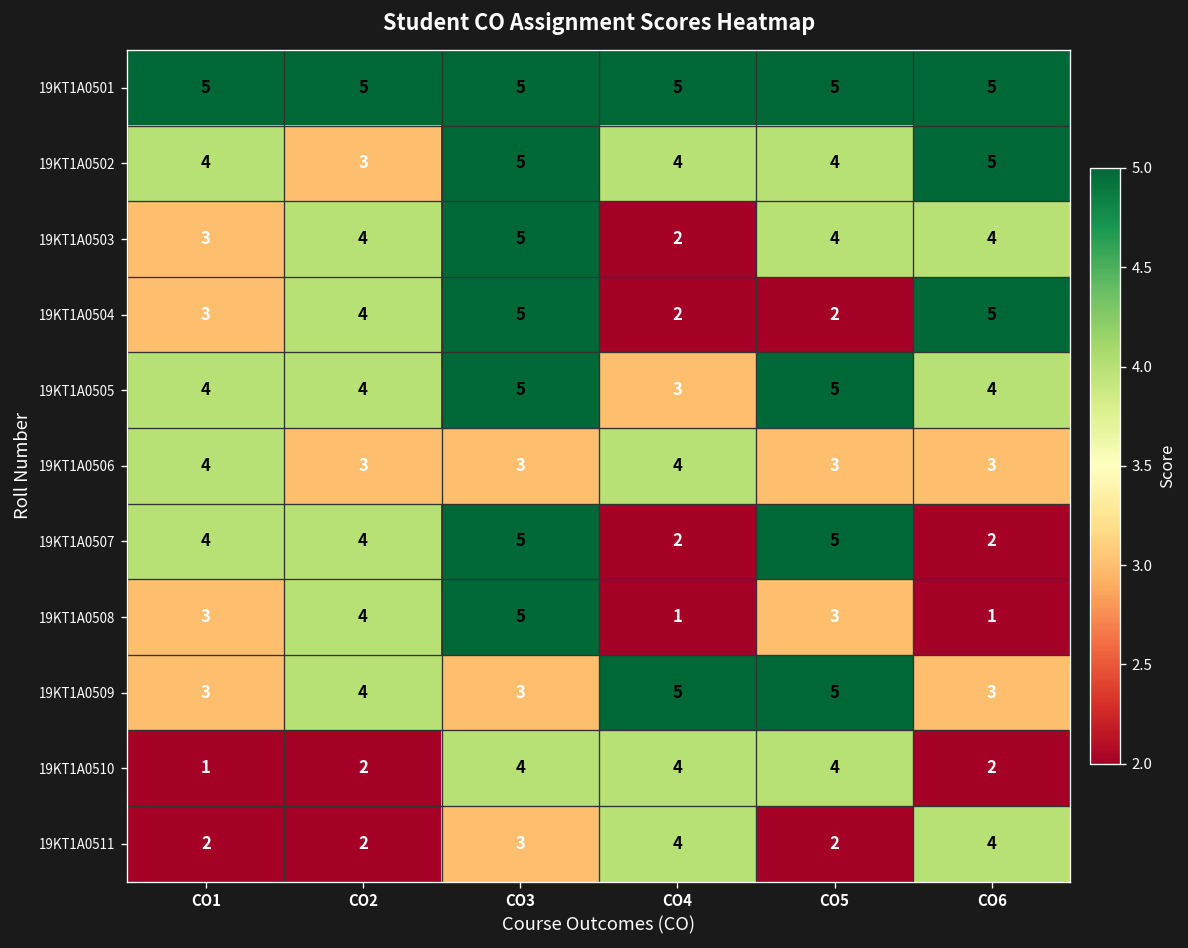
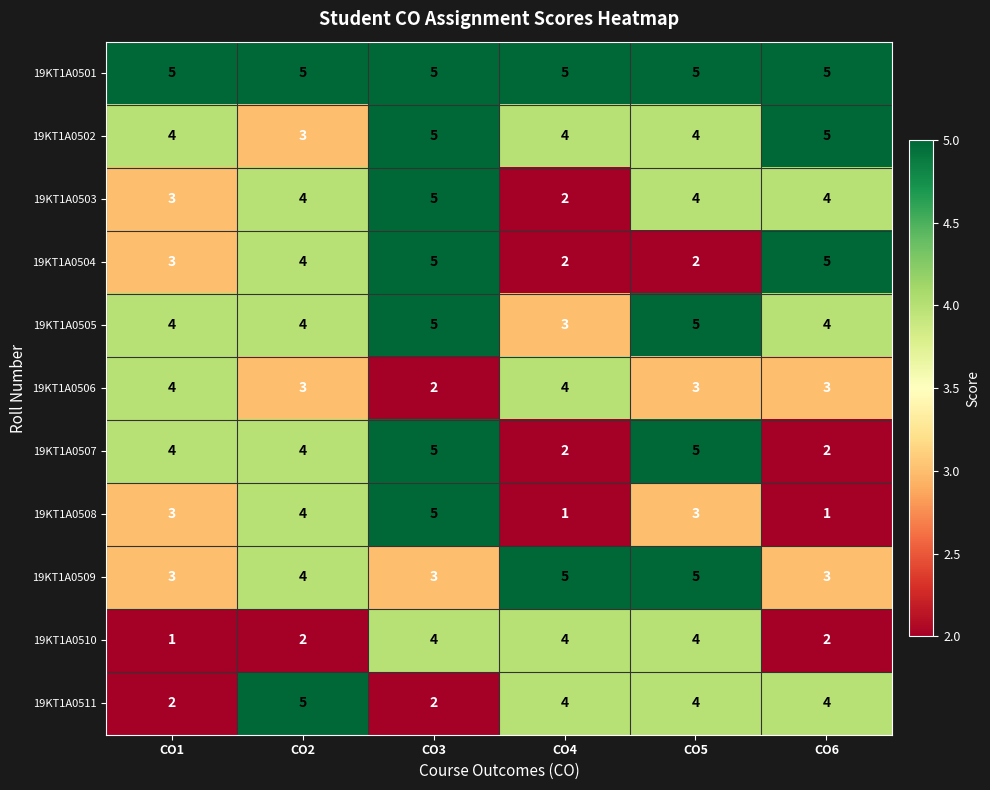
19KT1A0506, CO3: 3 -> 2
19KT1A0511, CO2: 2 -> 5
19KT1A0511, CO3: 3 -> 2
19KT1A0511, CO5: 2 -> 4
